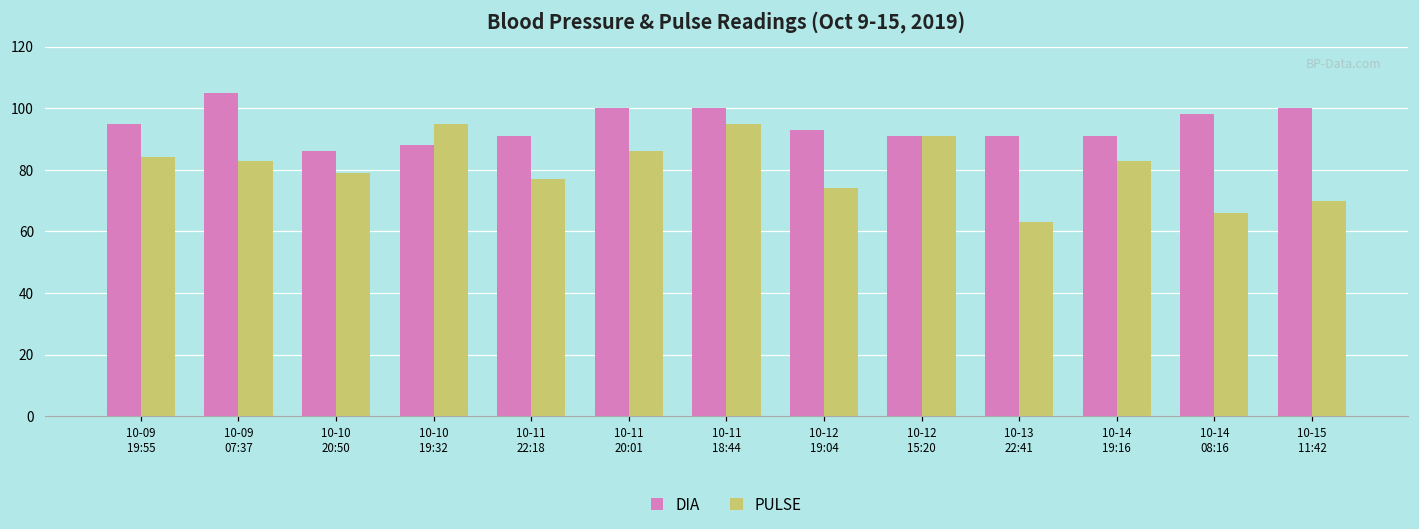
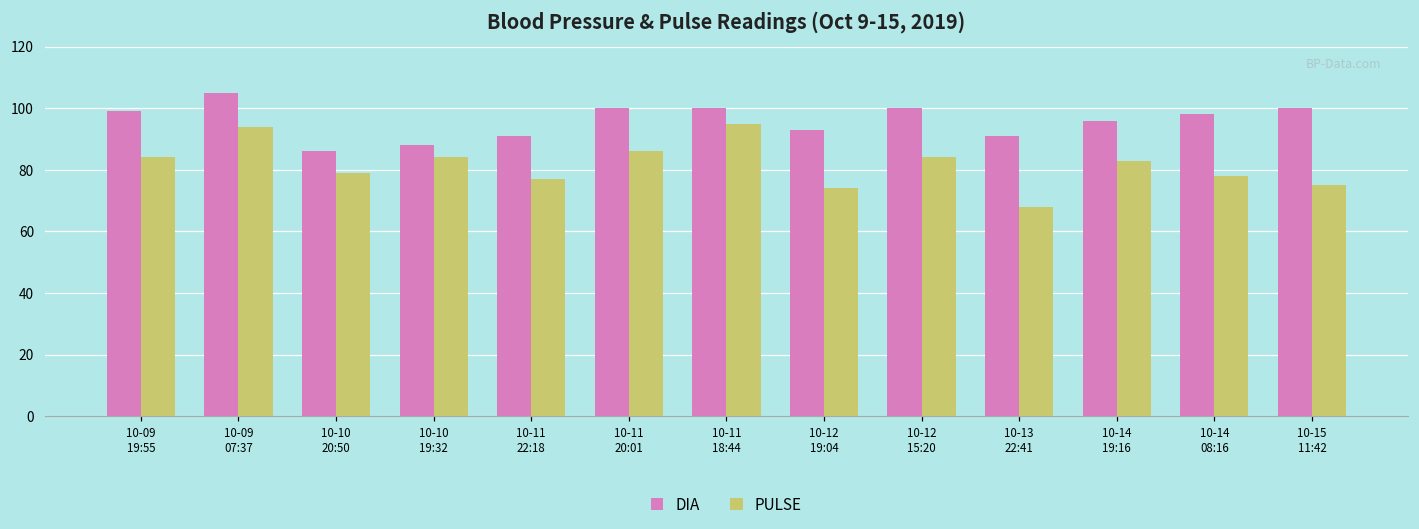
DIA, 10-09 19:55: 95 -> 99
PULSE, 10-09 07:37: 83 -> 94
PULSE, 10-10 19:32: 95 -> 84
DIA, 10-12 15:20: 91 -> 100
PULSE, 10-12 15:20: 91 -> 84
PULSE, 10-13 22:41: 63 -> 68
DIA, 10-14 19:16: 91 -> 96
PULSE, 10-14 08:16: 66 -> 78
PULSE, 10-15 11:42: 70 -> 75
